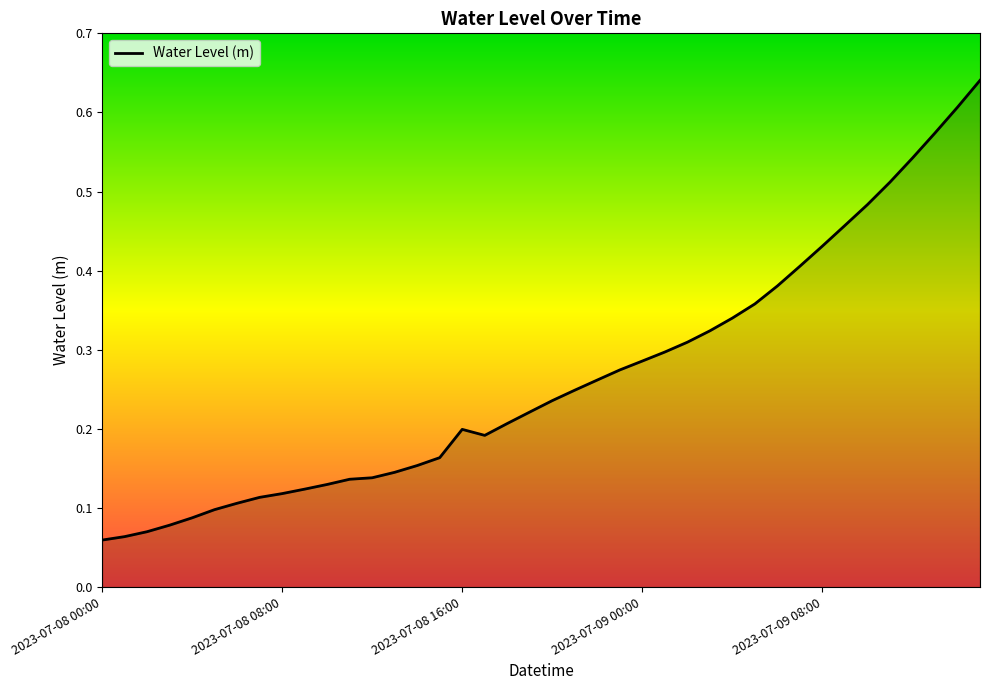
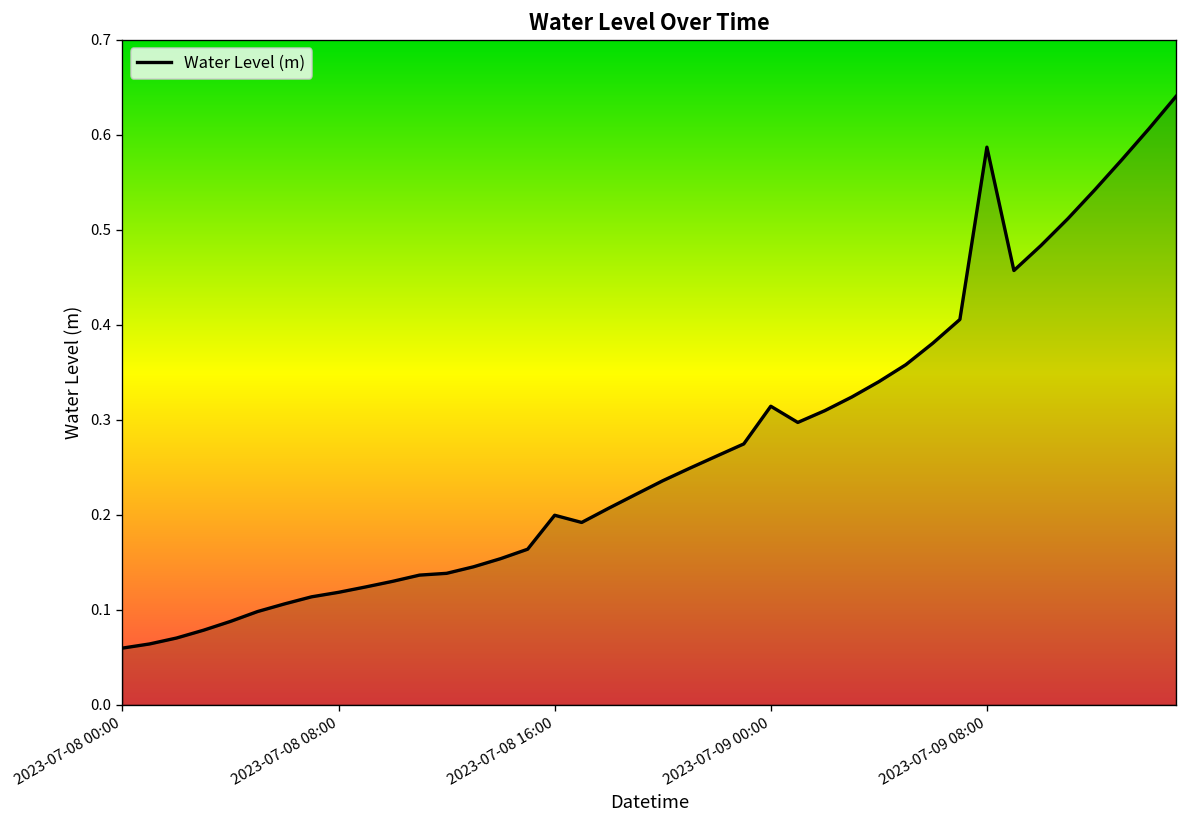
2023-07-09 00:00: 0.29 -> 0.31
2023-07-09 08:00: 0.43 -> 0.59
